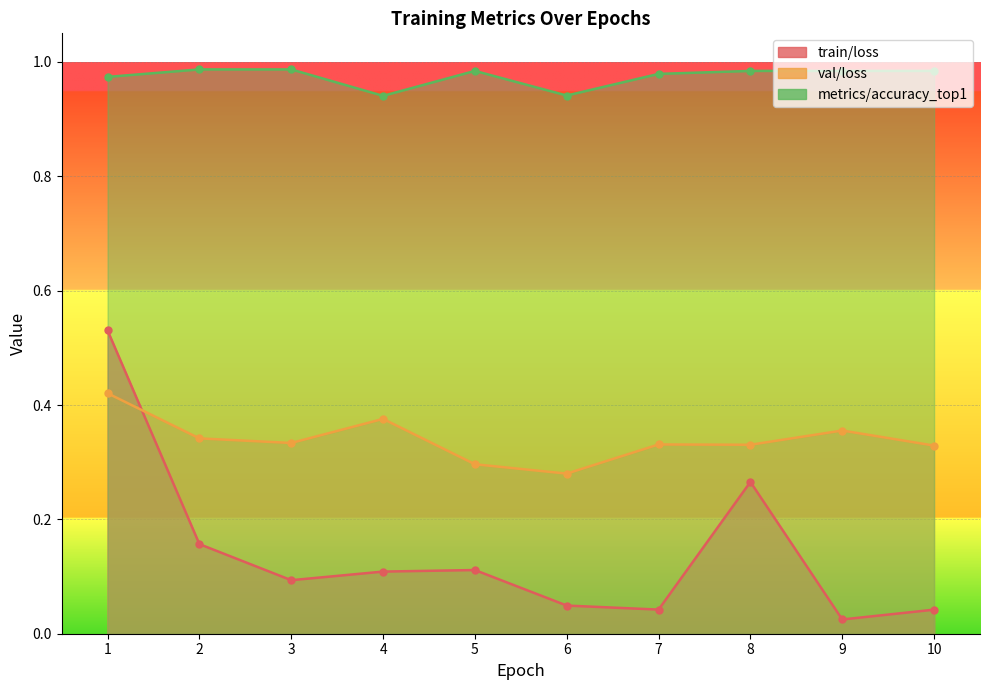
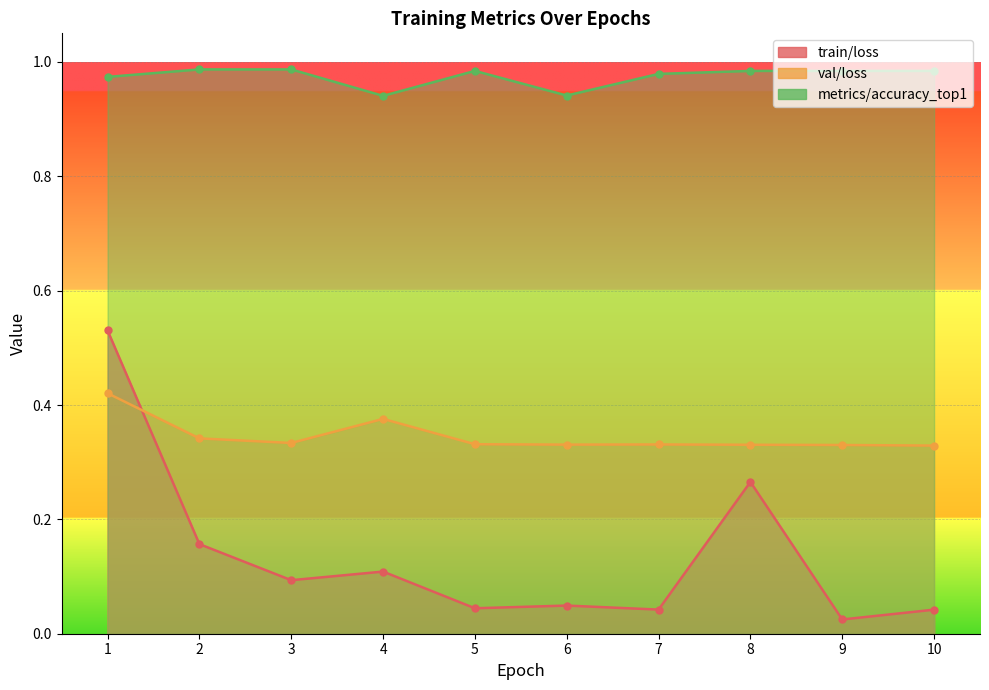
train/loss, 5: 0.11 -> 0.04
val/loss, 5: 0.30 -> 0.33
val/loss, 6: 0.28 -> 0.33
val/loss, 9: 0.36 -> 0.33
